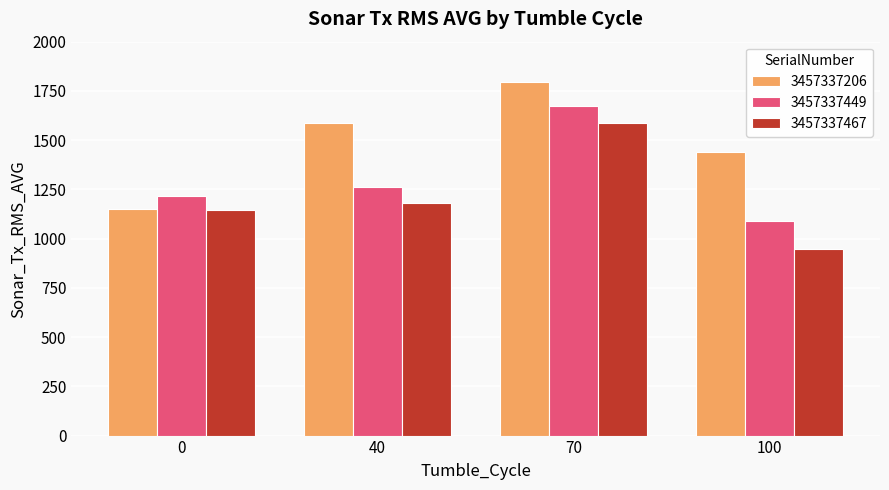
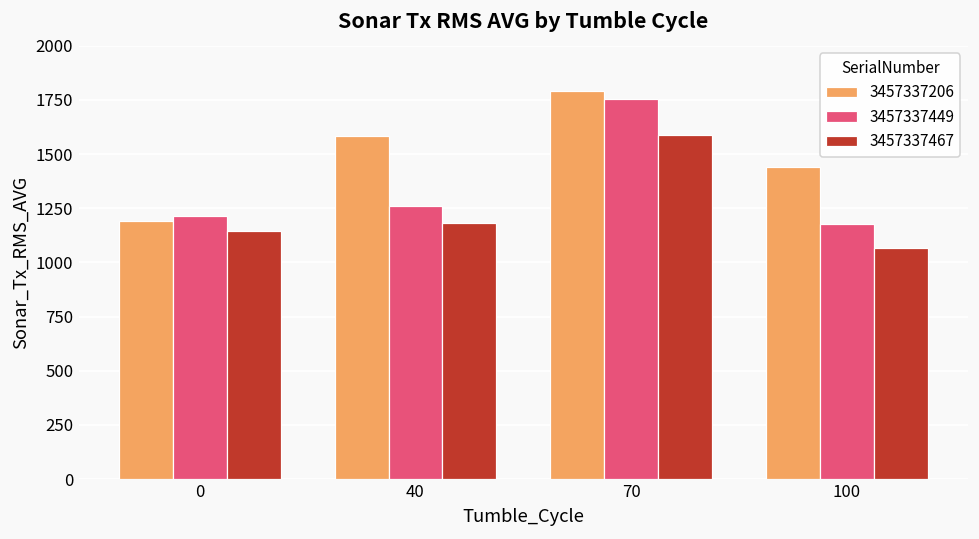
3457337206, 0: 1150 -> 1190
3457337449, 70: 1670 -> 1750
3457337449, 100: 1090 -> 1180
3457337467, 100: 940 -> 1070
